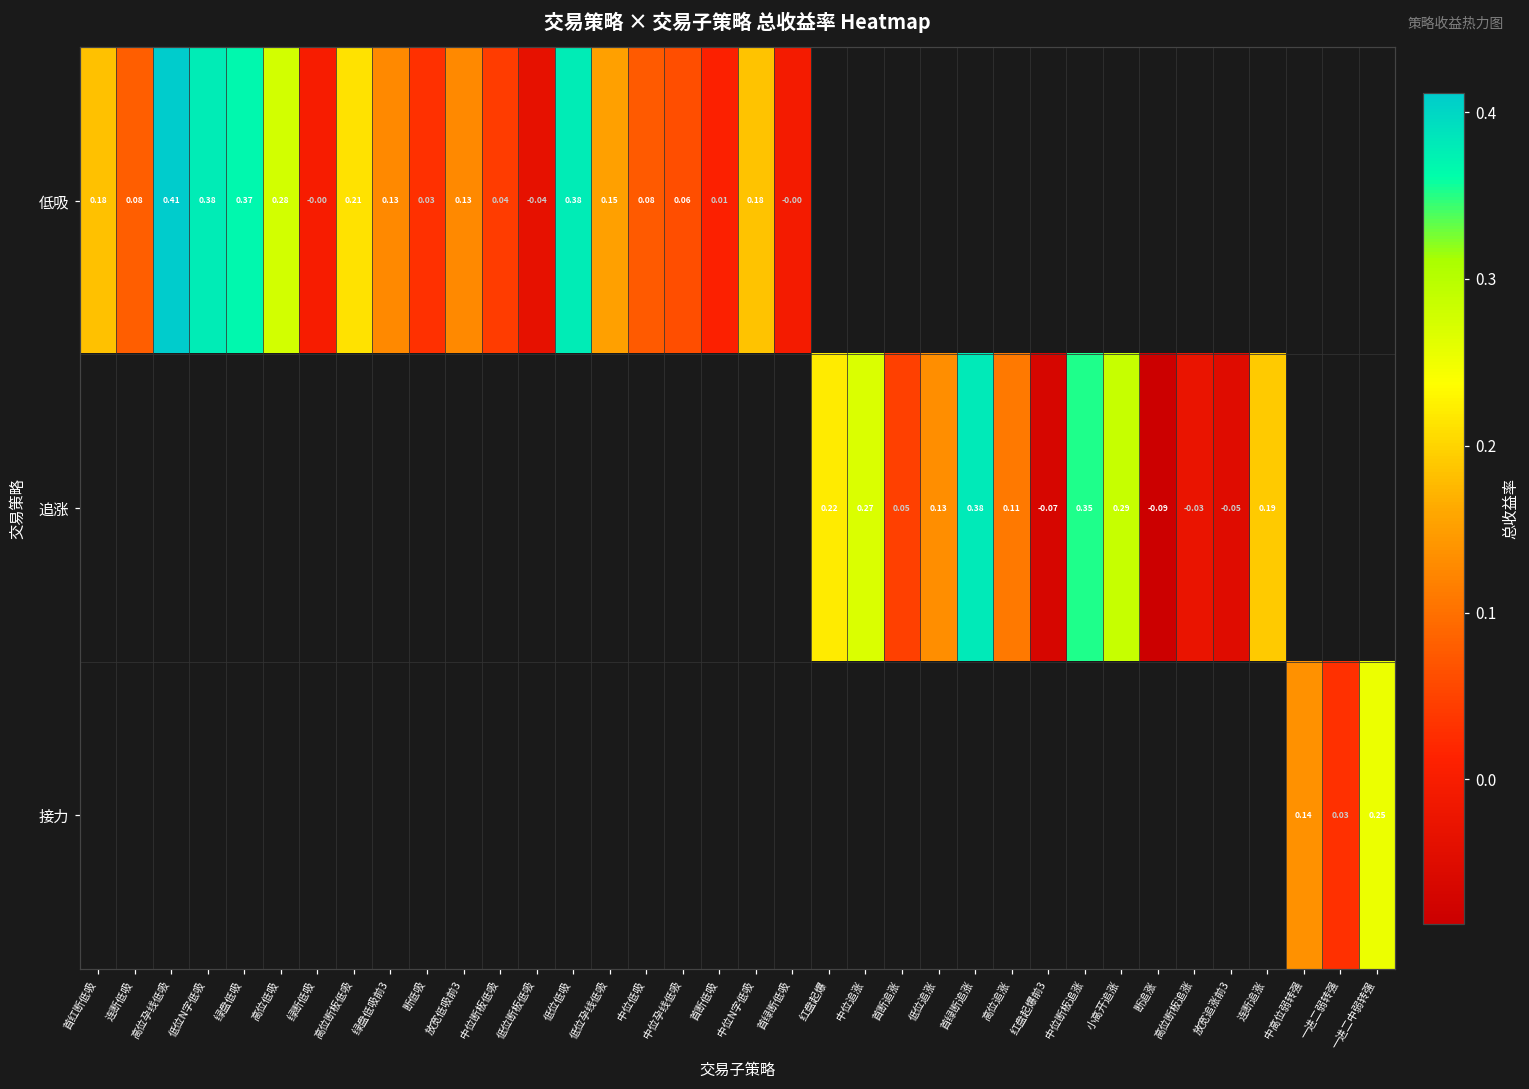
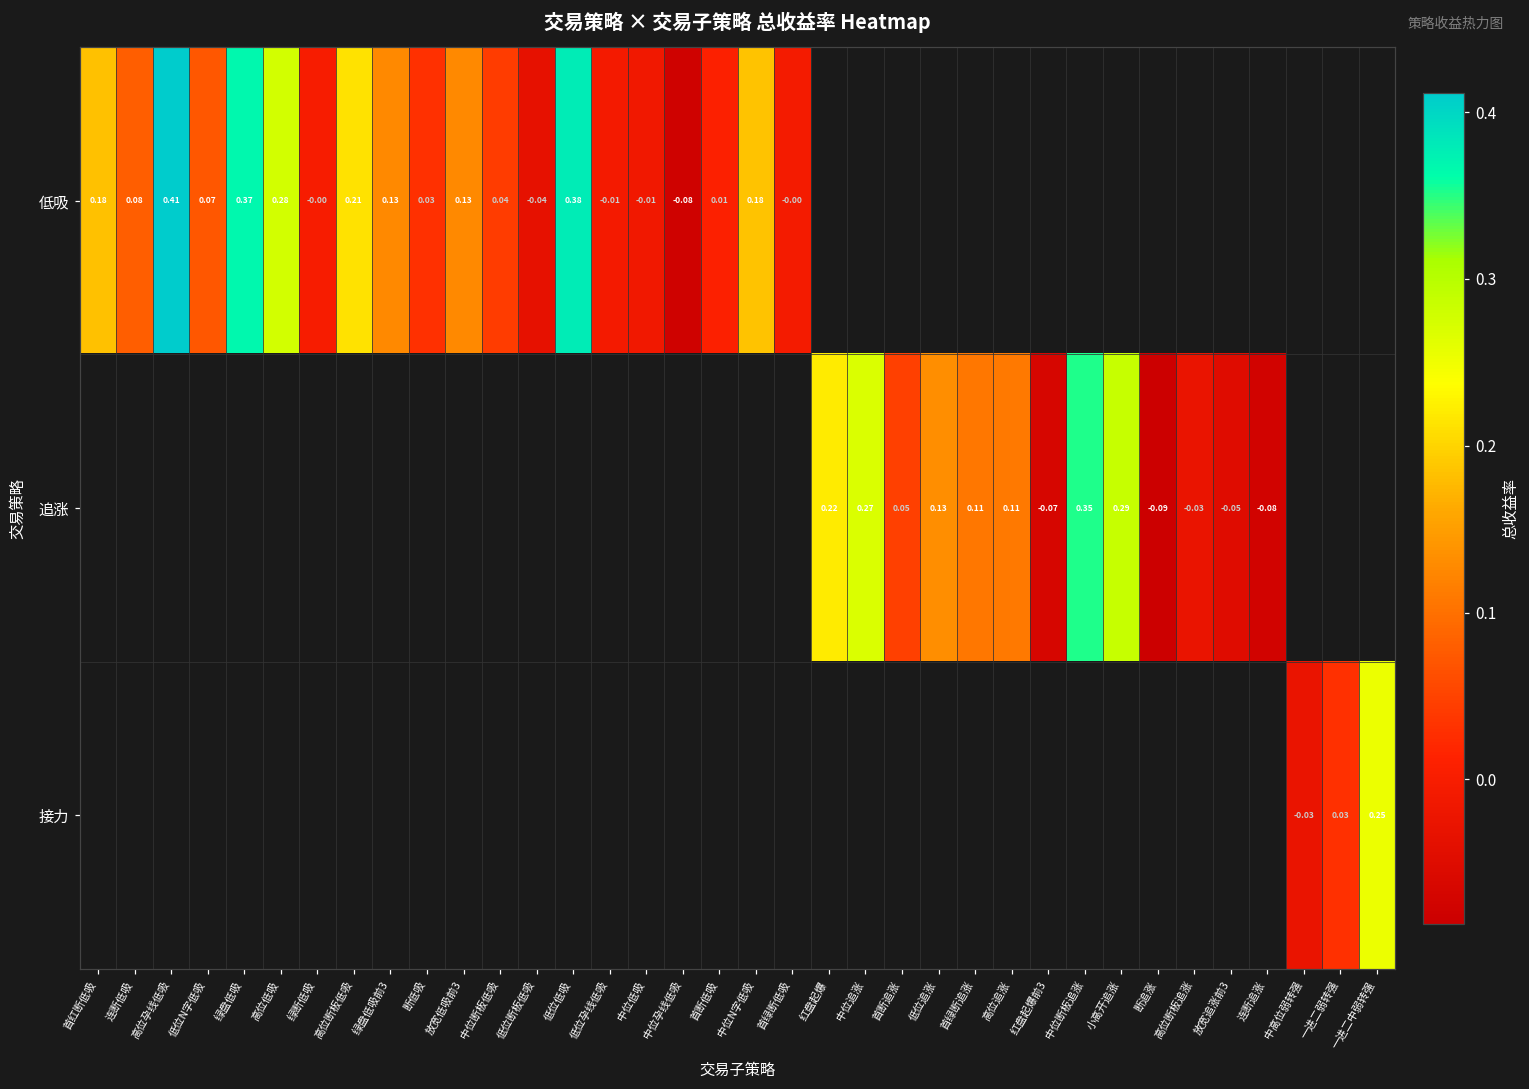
低吸, 低位N字低吸: 0.38 -> 0.07
低吸, 低位孕线低吸: 0.15 -> -0.01
低吸, 中位低吸: 0.08 -> -0.01
低吸, 中位孕线低吸: 0.06 -> -0.08
追涨, 首绿断追涨: 0.38 -> 0.11
追涨, 连断追涨: 0.19 -> -0.08
接力, 中高位弱转强: 0.14 -> -0.03
